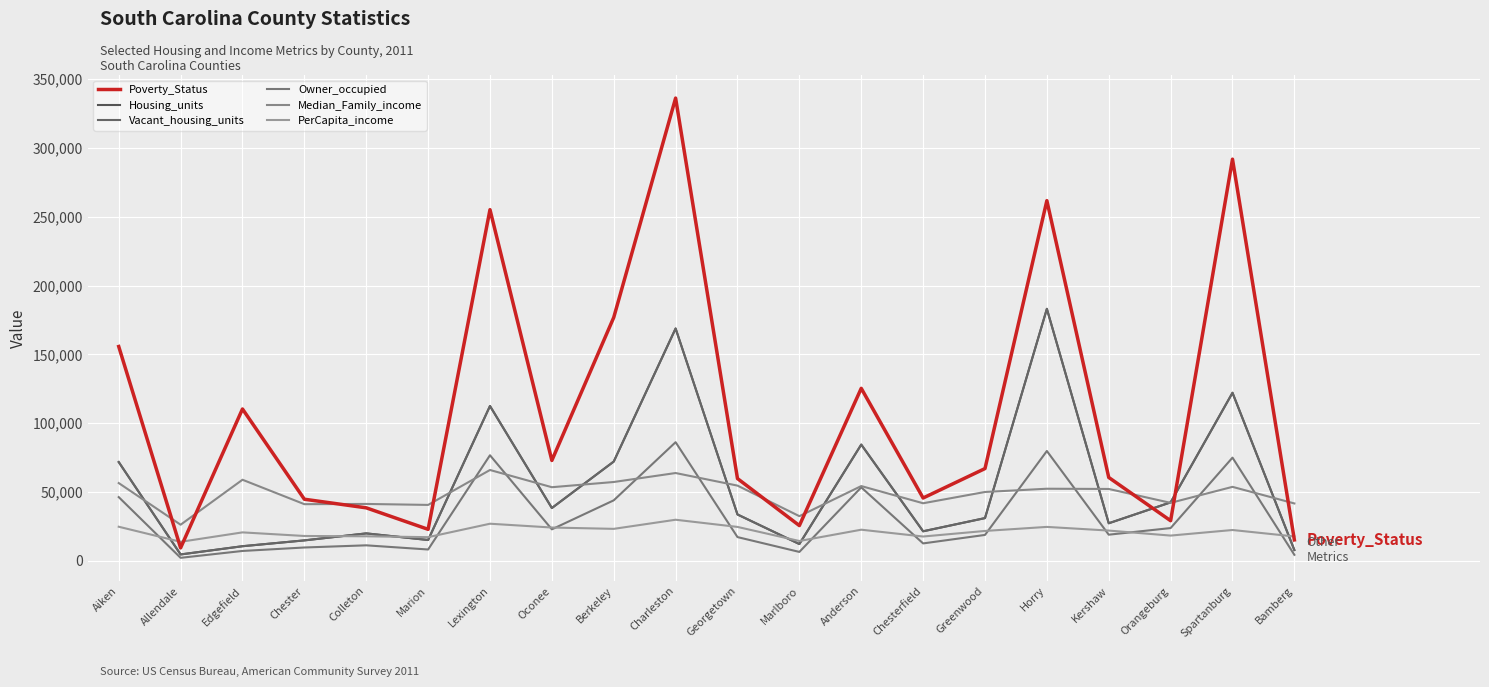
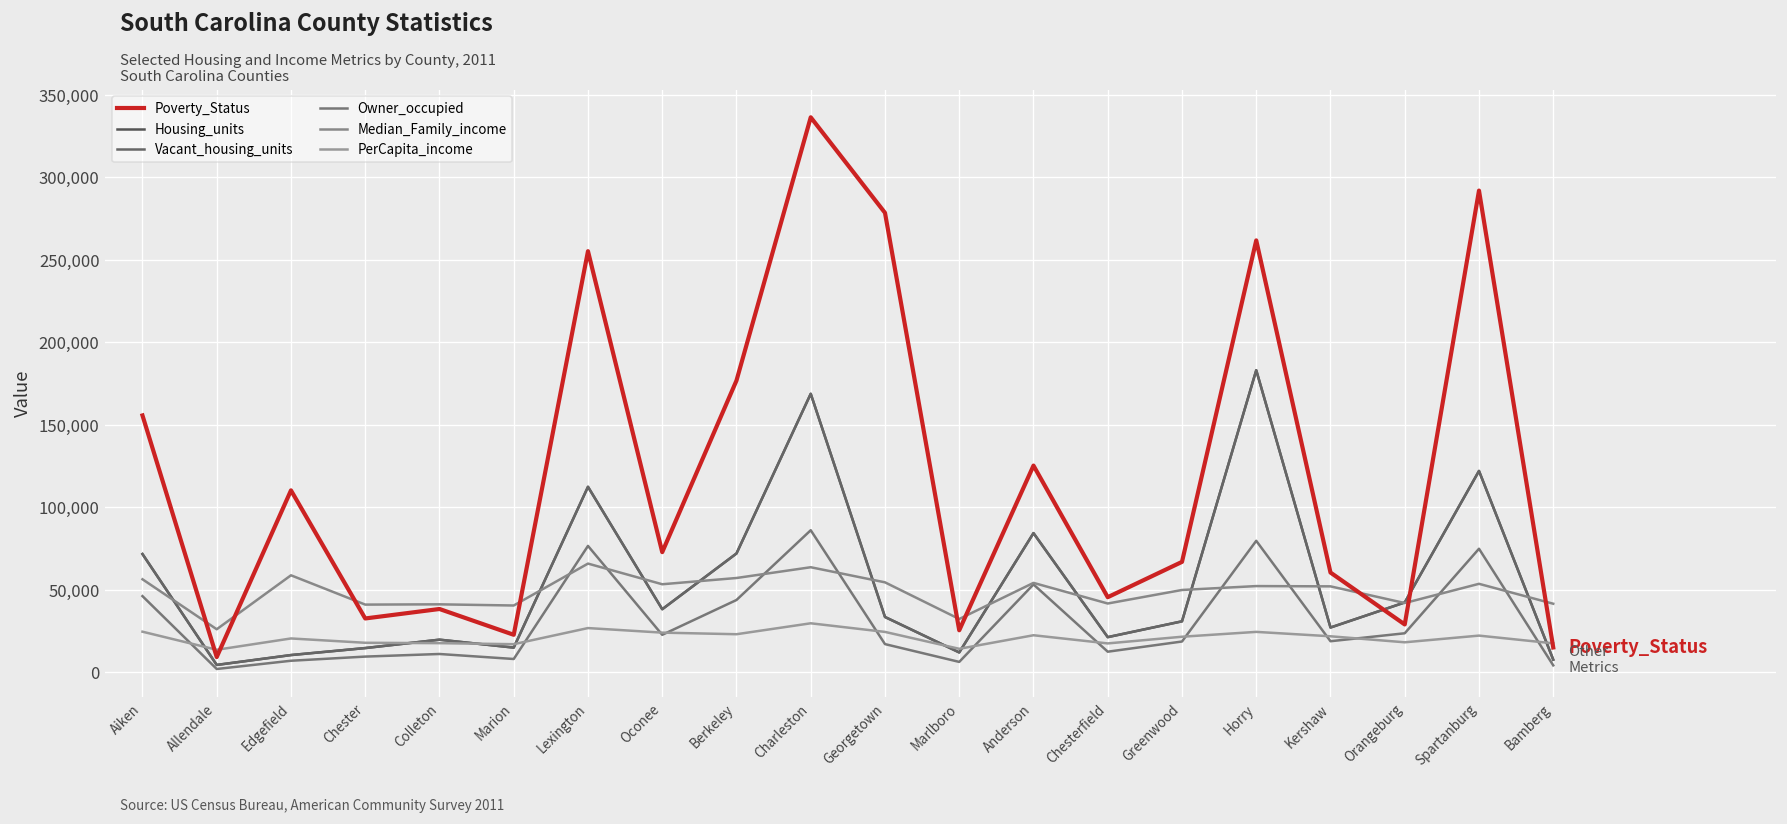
Poverty_Status, Chester: 45,000 -> 33,000
Poverty_Status, Georgetown: 60,000 -> 278,000
